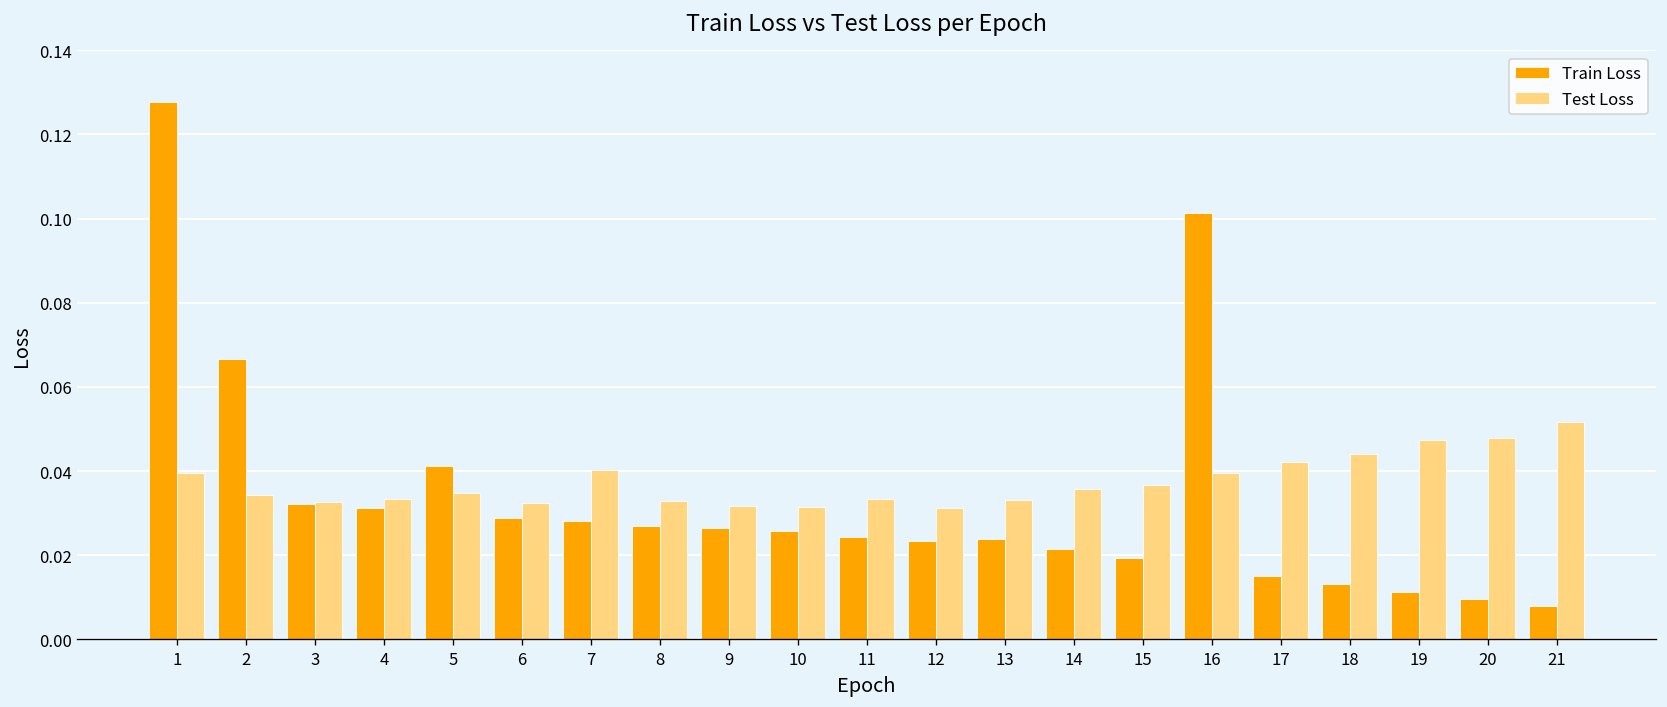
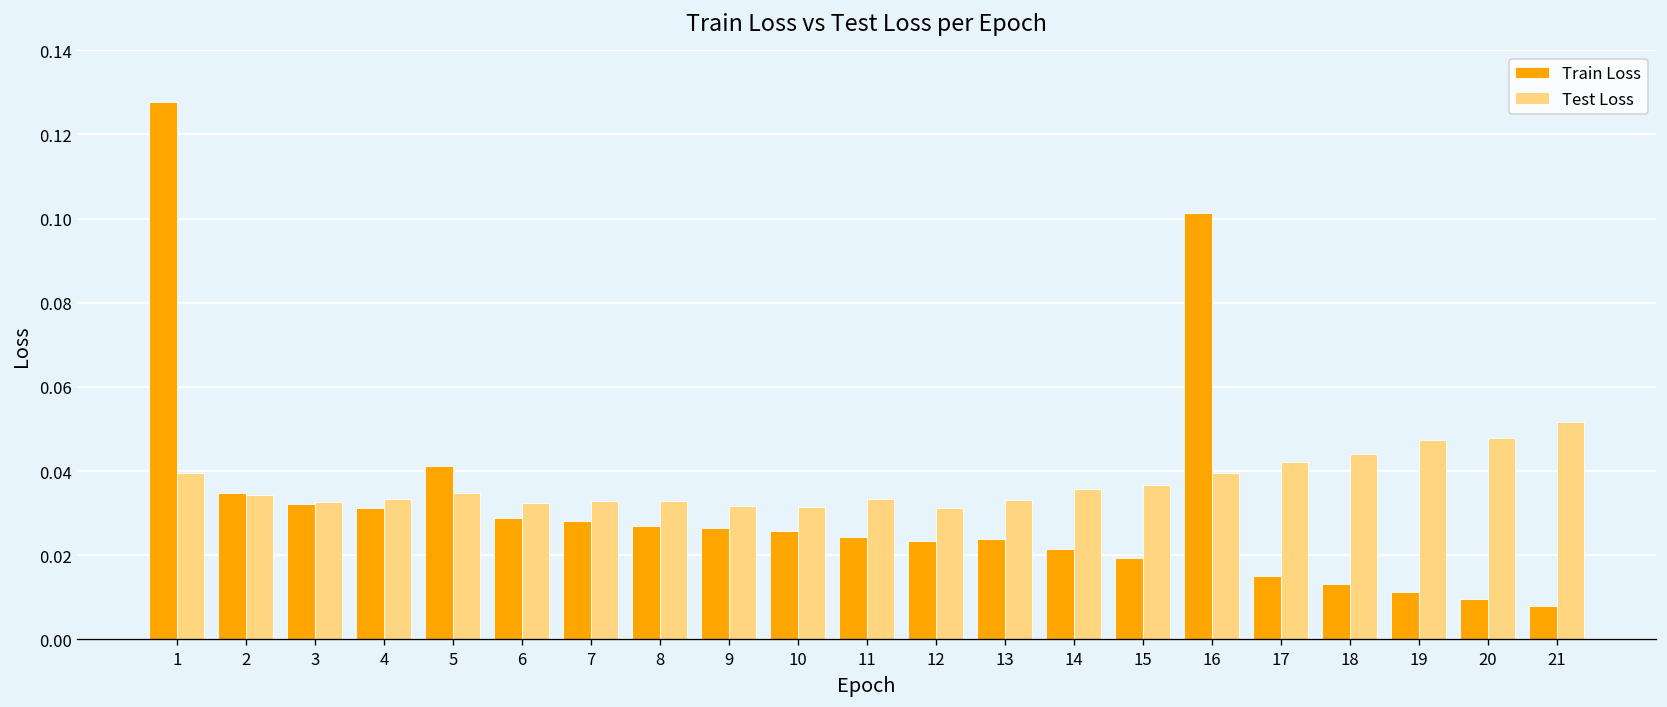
Train Loss, 2: 0.067 -> 0.035
Test Loss, 7: 0.040 -> 0.033
